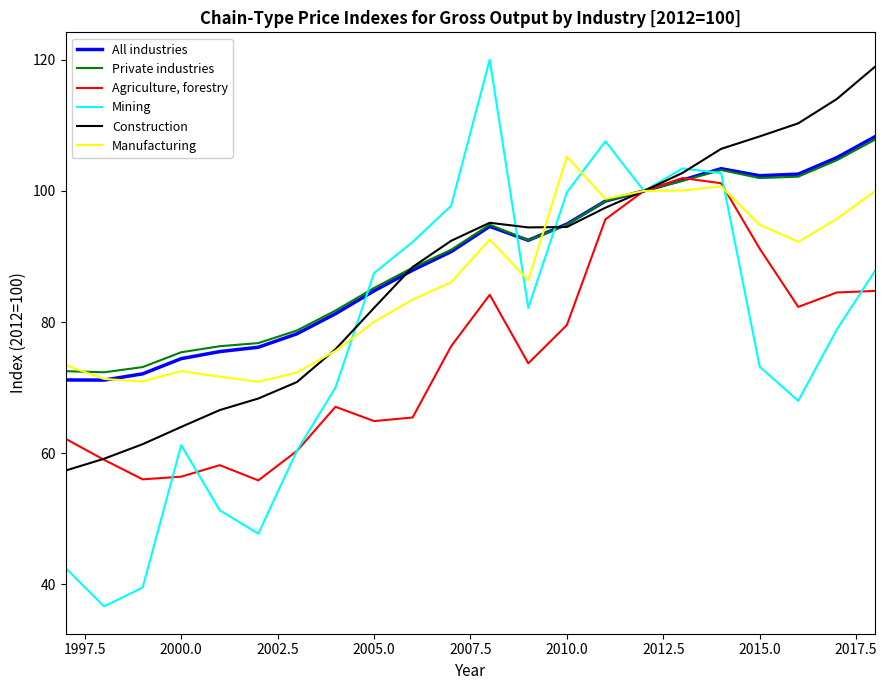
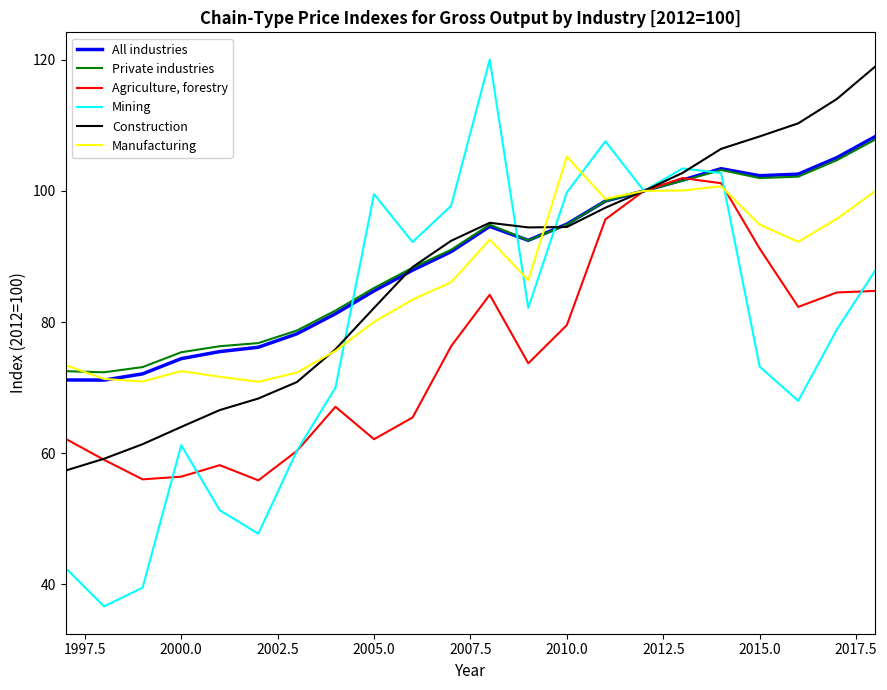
Agriculture, forestry, 2005.0: 65 -> 62
Mining, 2005.0: 87 -> 99
